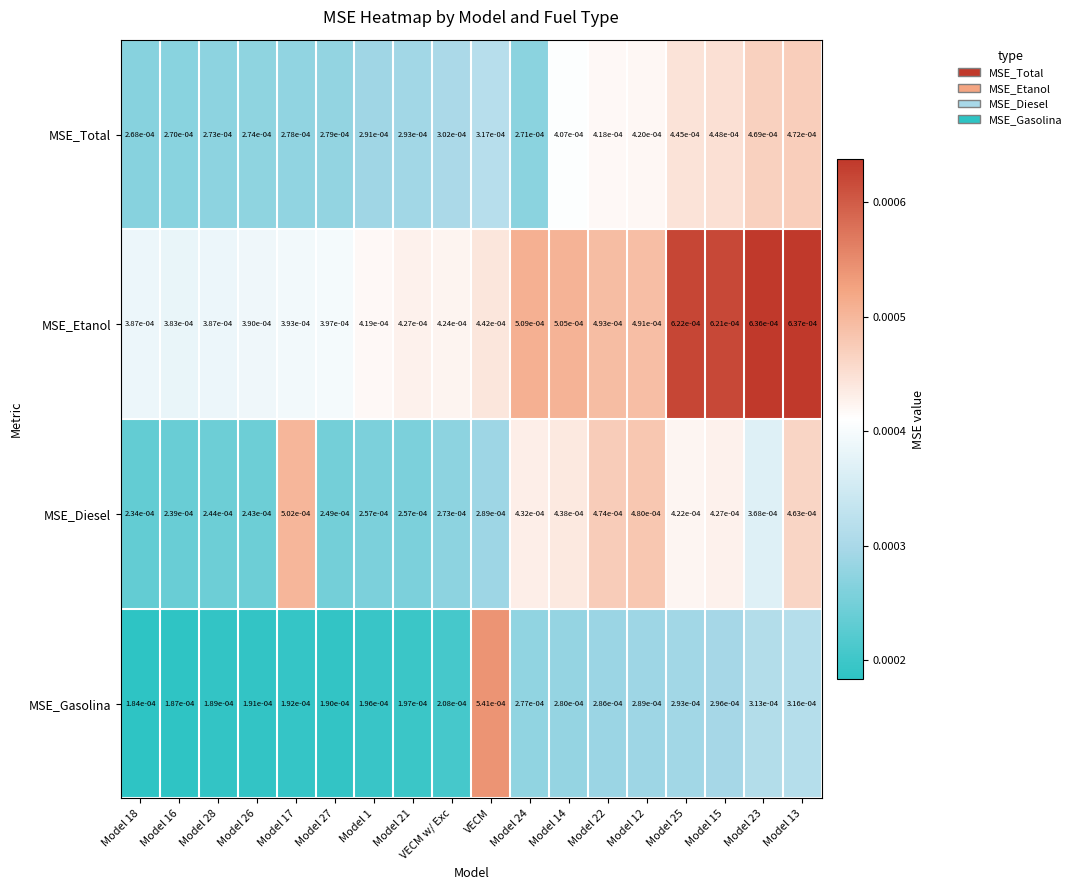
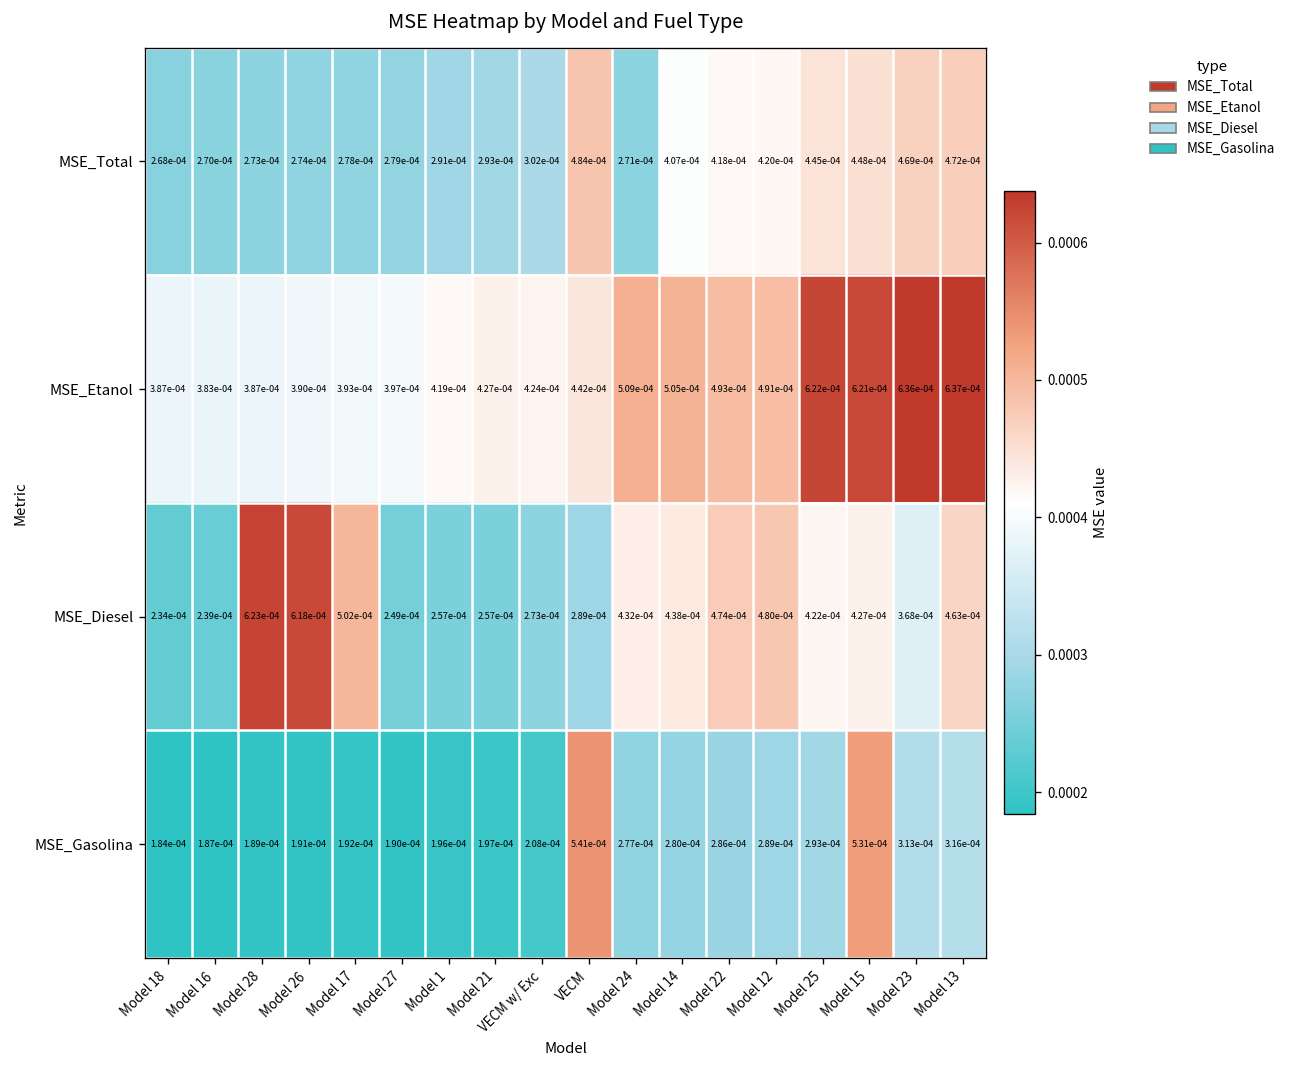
MSE_Total, VECM: 3.17e-04 -> 4.84e-04
MSE_Diesel, Model 28: 2.44e-04 -> 6.23e-04
MSE_Diesel, Model 26: 2.43e-04 -> 6.18e-04
MSE_Gasolina, Model 15: 2.96e-04 -> 5.31e-04
